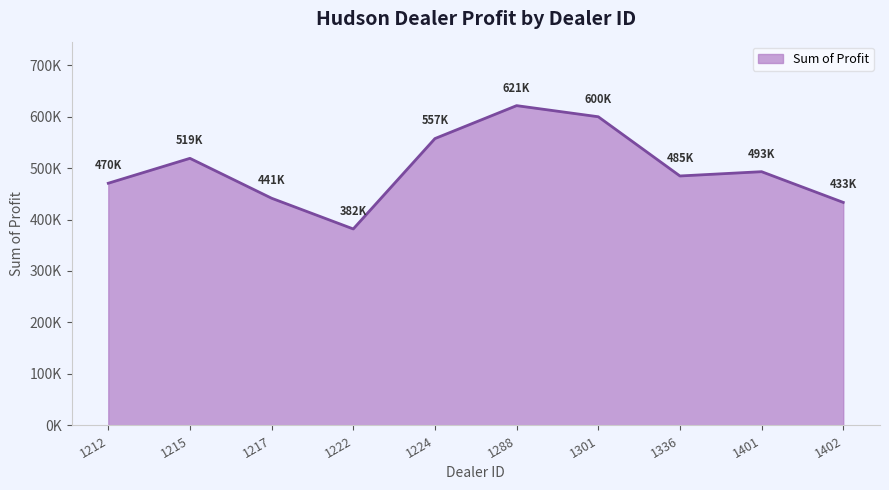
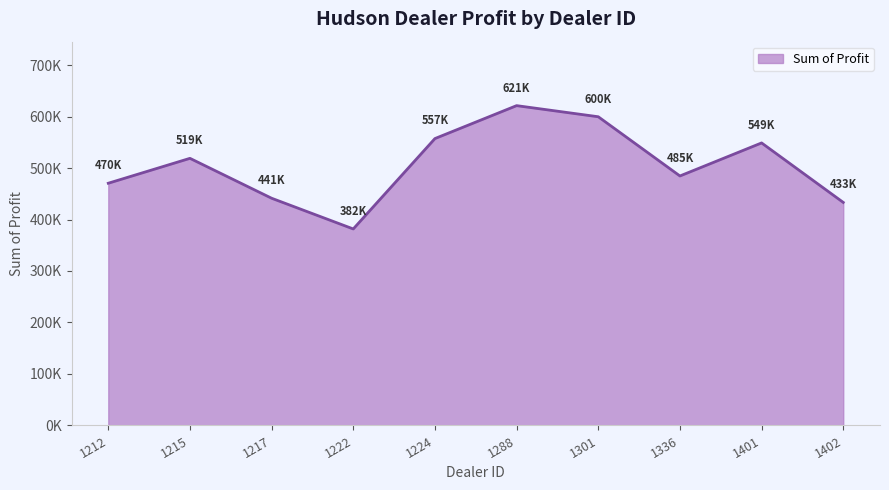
1401: 493K -> 549K
